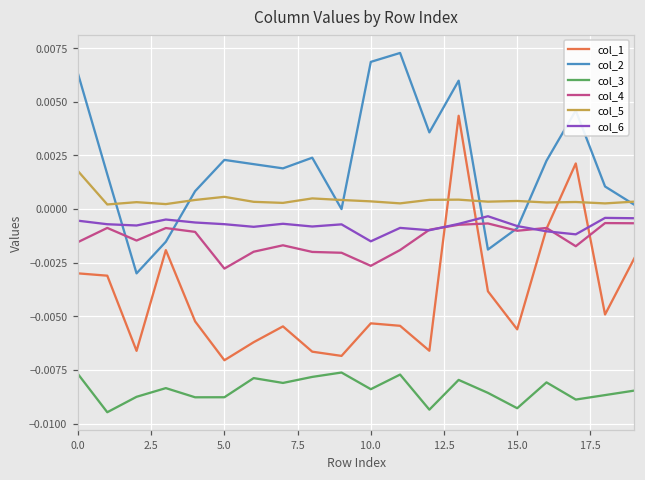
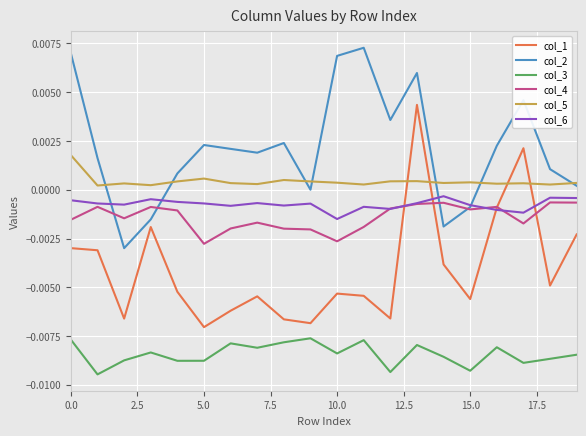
col_2, 0.0: 0.0063 -> 0.0070
